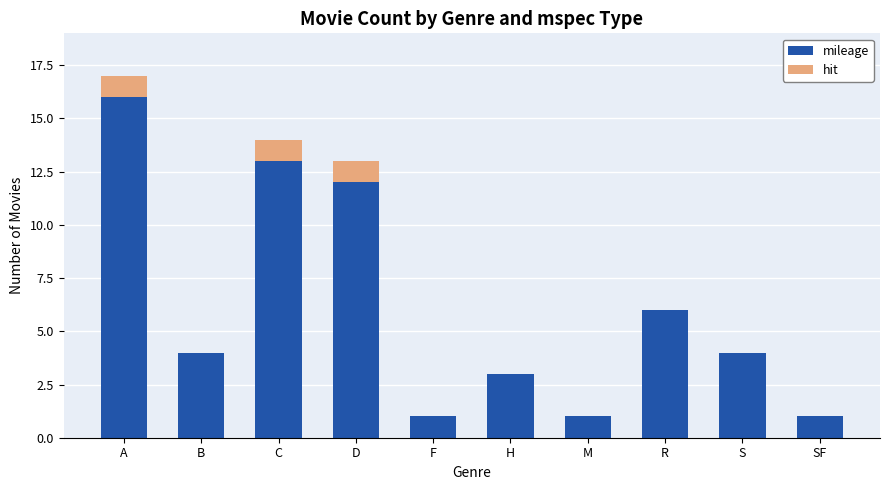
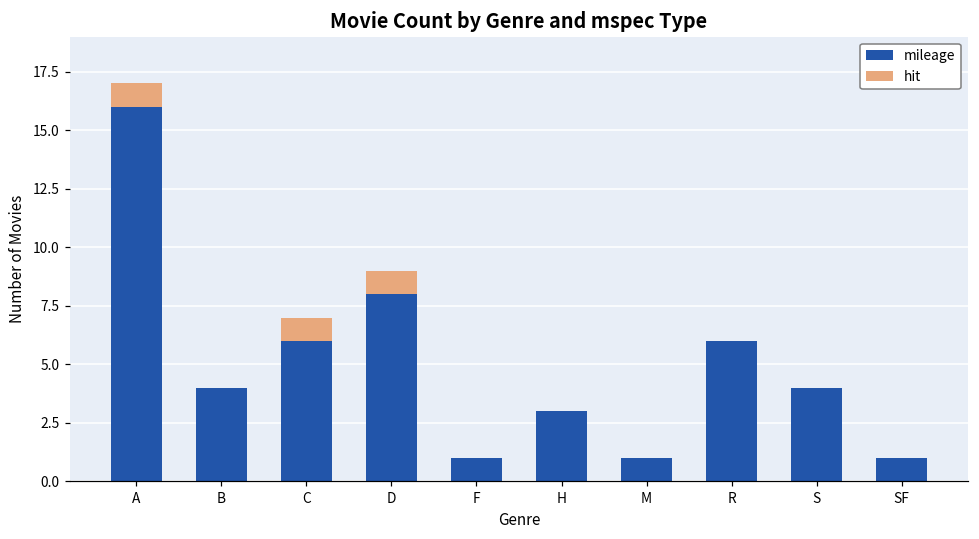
mileage, C: 13 -> 6
mileage, D: 12 -> 8
